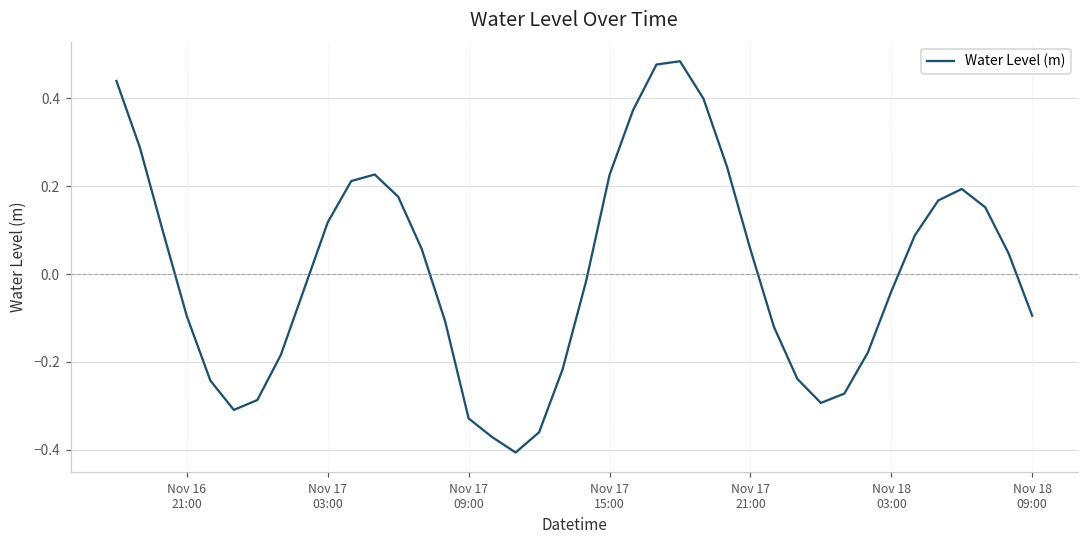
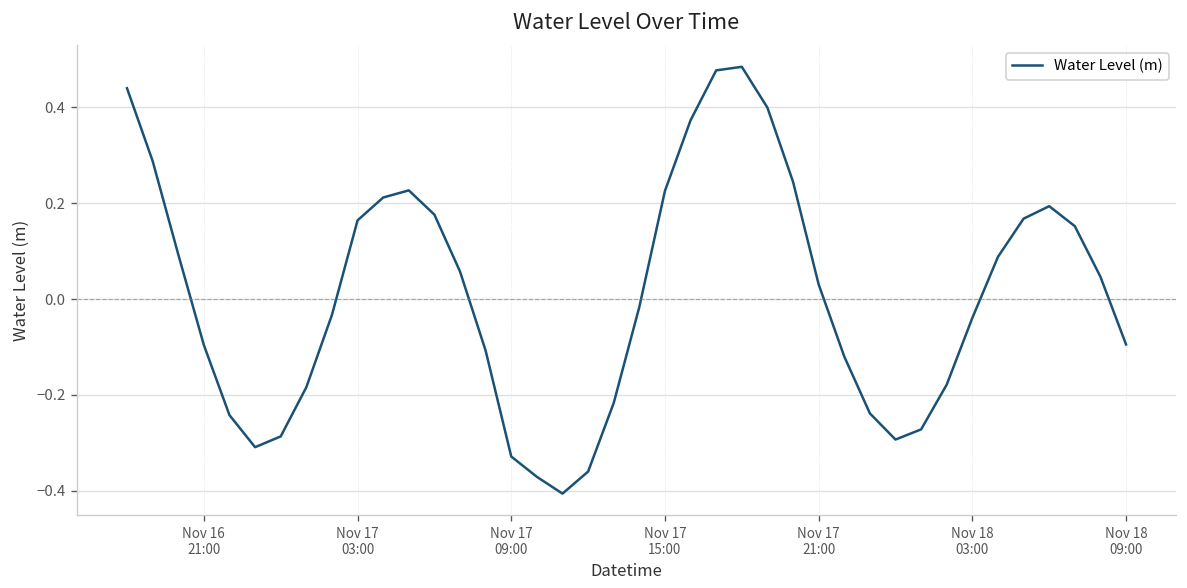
Nov 17 03:00: 0.12 -> 0.16
Nov 17 21:00: 0.06 -> 0.03
